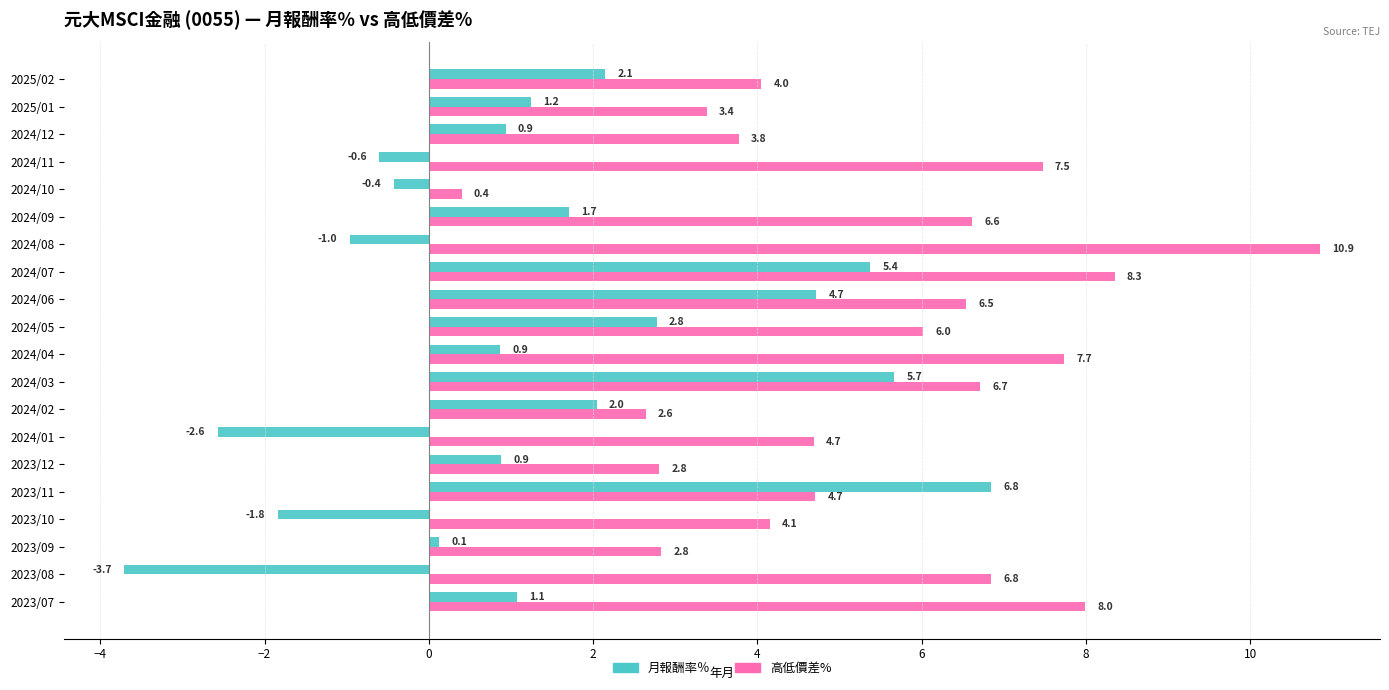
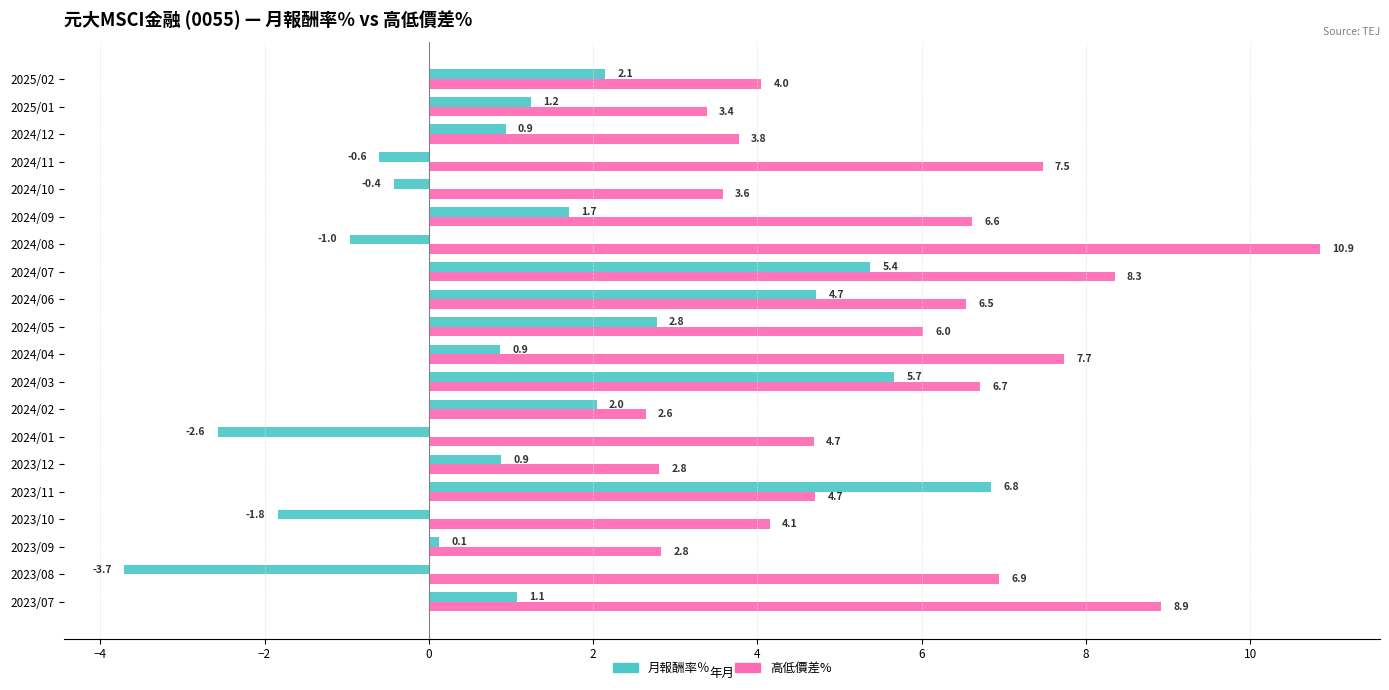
高低價差%, 2024/10: 0.4 -> 3.6
高低價差%, 2023/08: 6.8 -> 6.9
高低價差%, 2023/07: 8.0 -> 8.9
